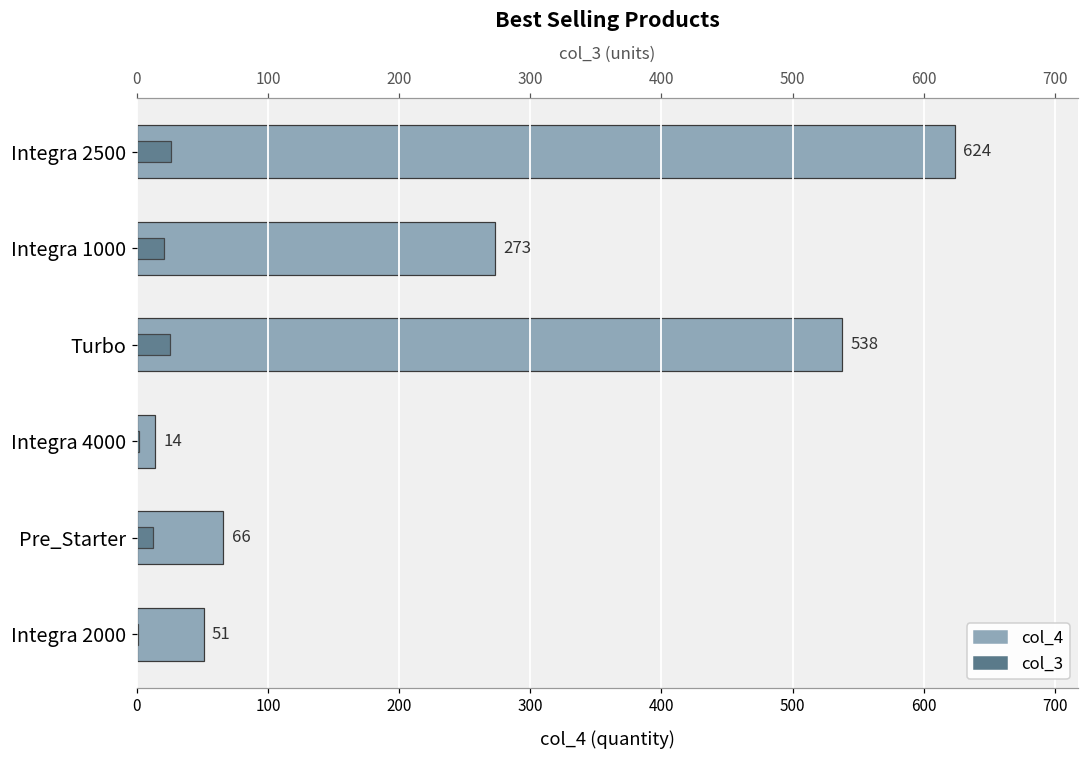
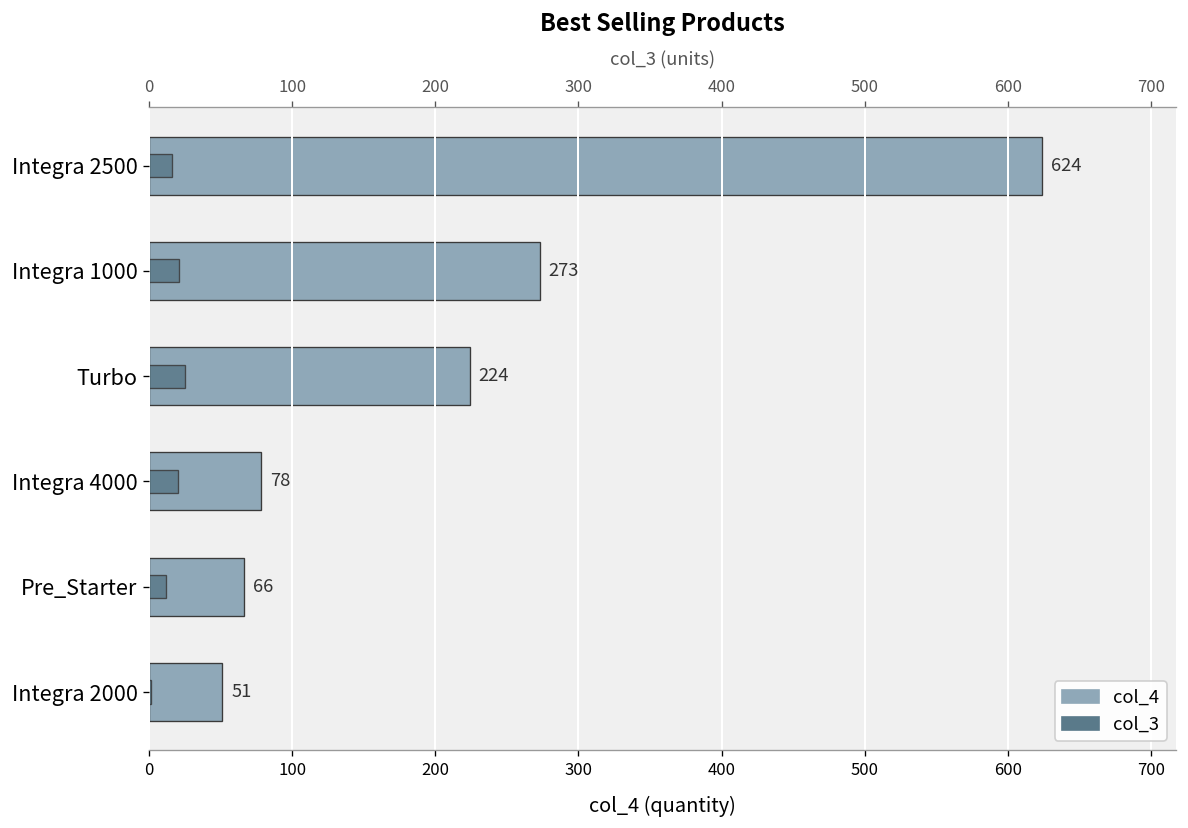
col_3, Integra 2500: 26 -> 16
col_4, Turbo: 538 -> 224
col_4, Integra 4000: 14 -> 78
col_3, Integra 4000: 2 -> 20
